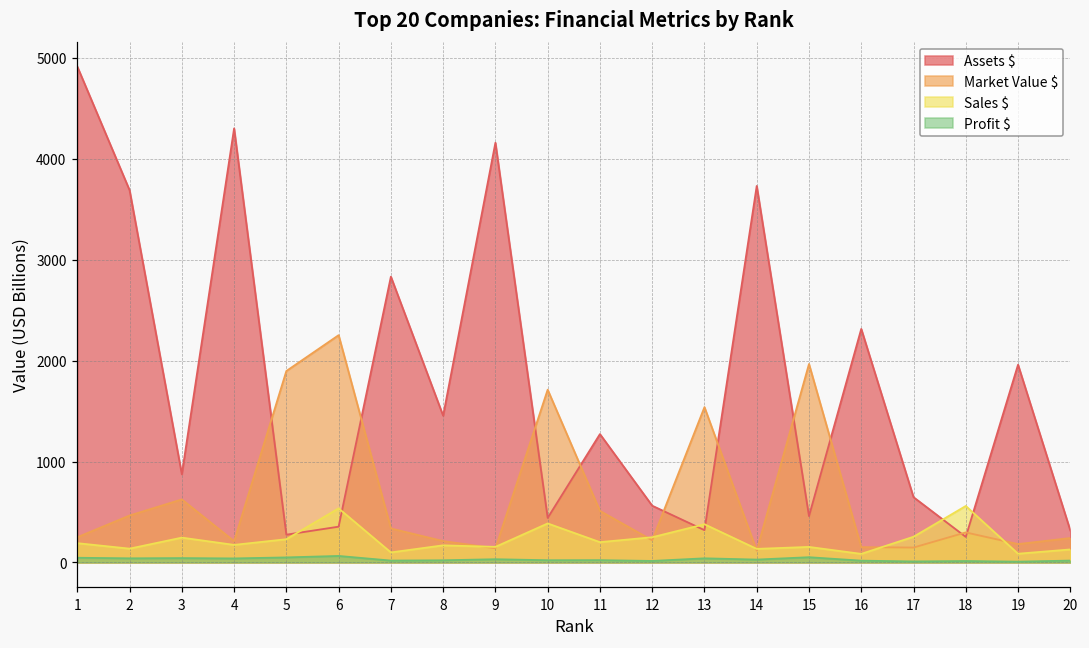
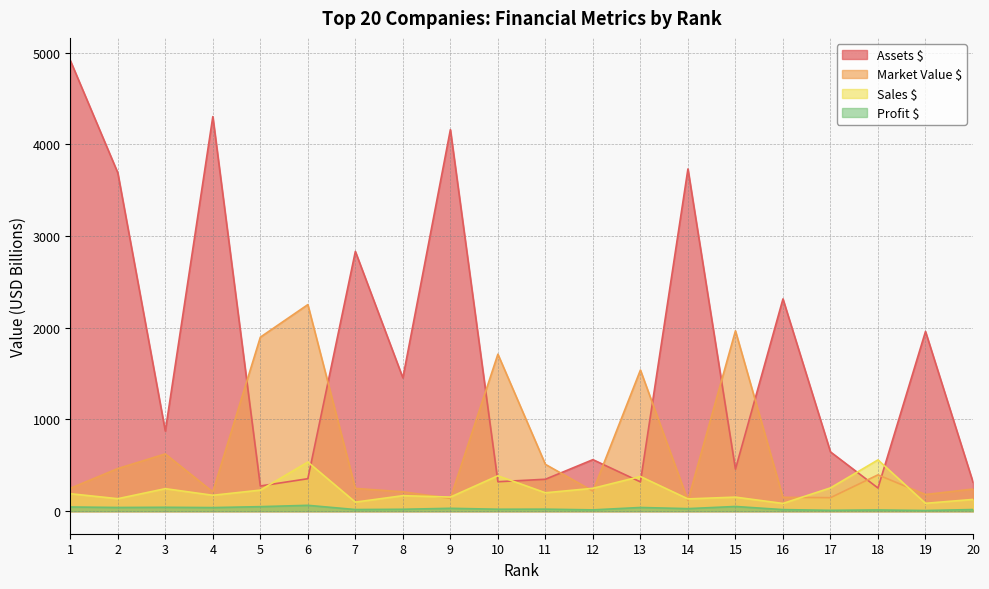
Market Value $, 7: 300 -> 200
Assets $, 10: 400 -> 300
Assets $, 11: 1300 -> 300
Market Value $, 18: 300 -> 400
